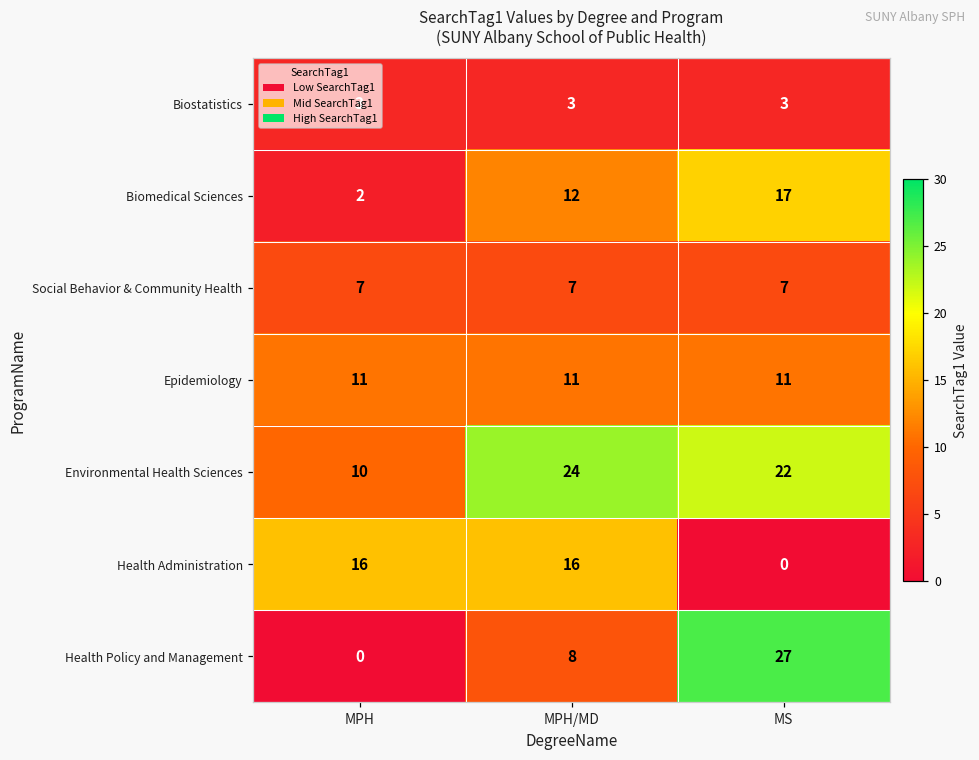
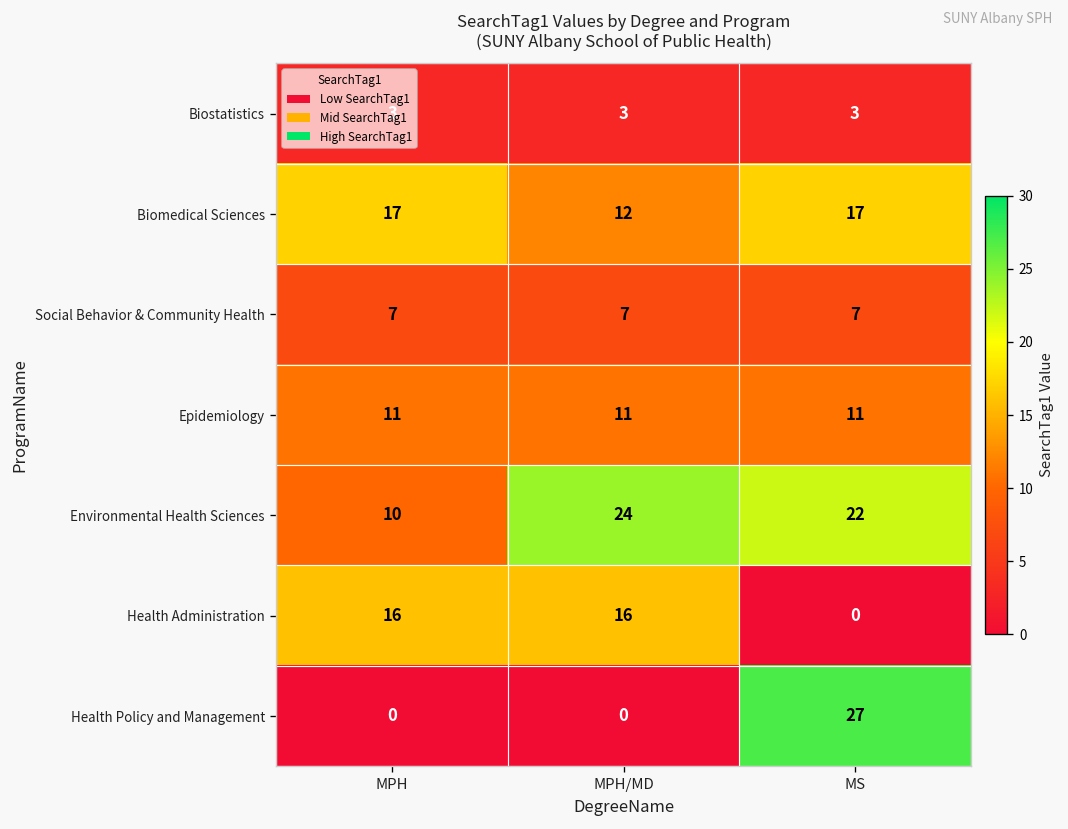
Biomedical Sciences, MPH: 2 -> 17
Health Policy and Management, MPH/MD: 8 -> 0
